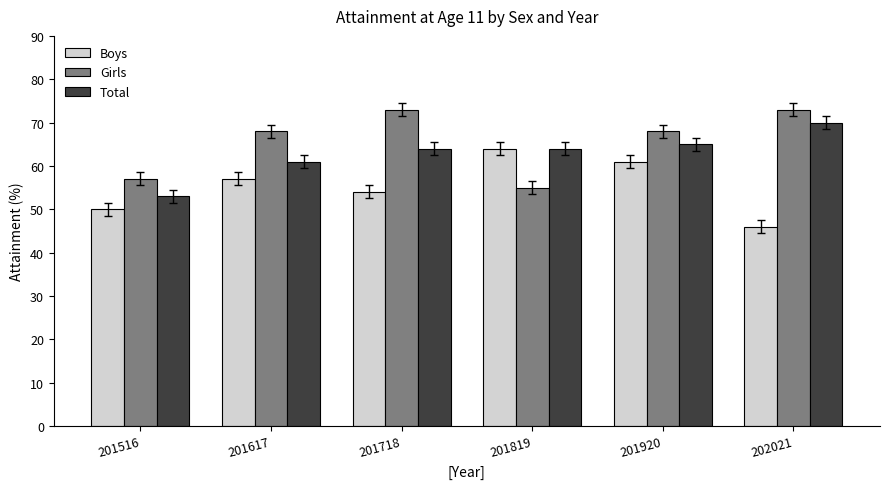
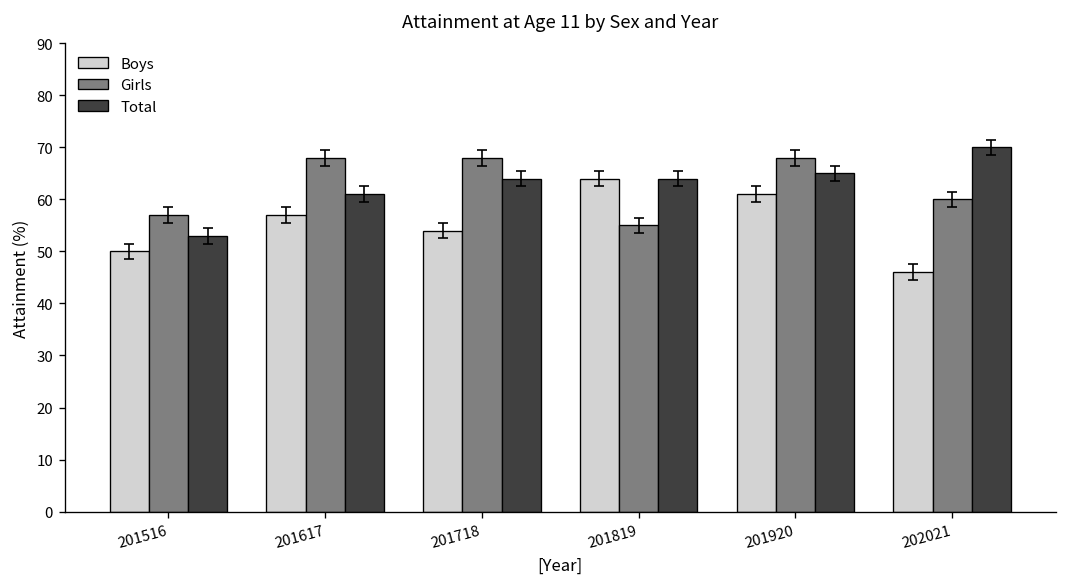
Girls, 201718: 73 -> 68
Girls, 202021: 73 -> 60
